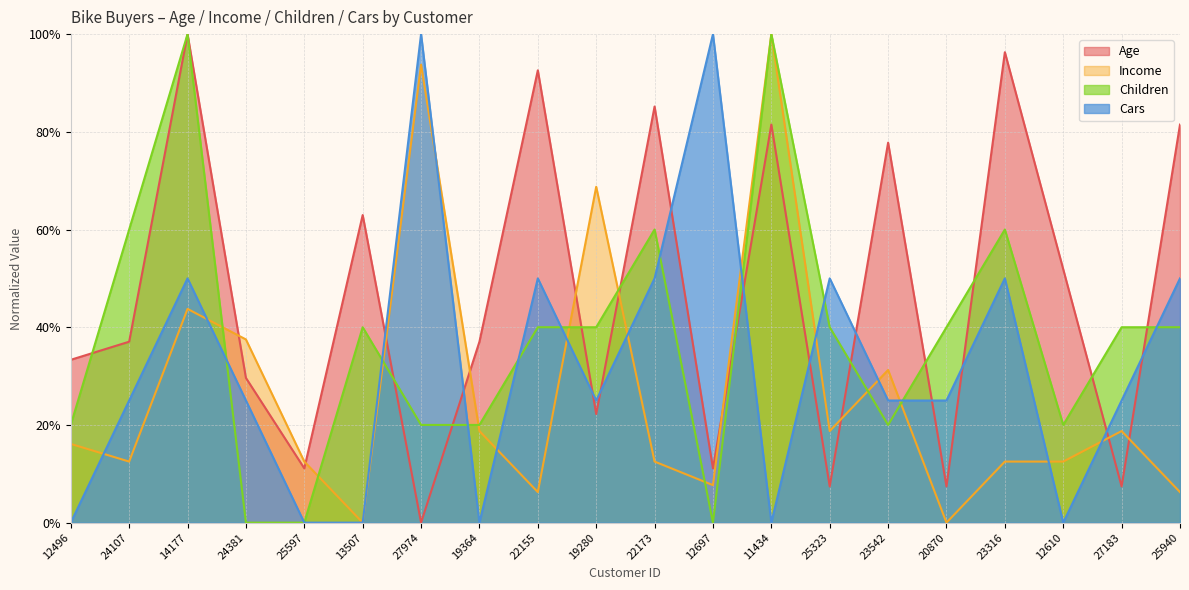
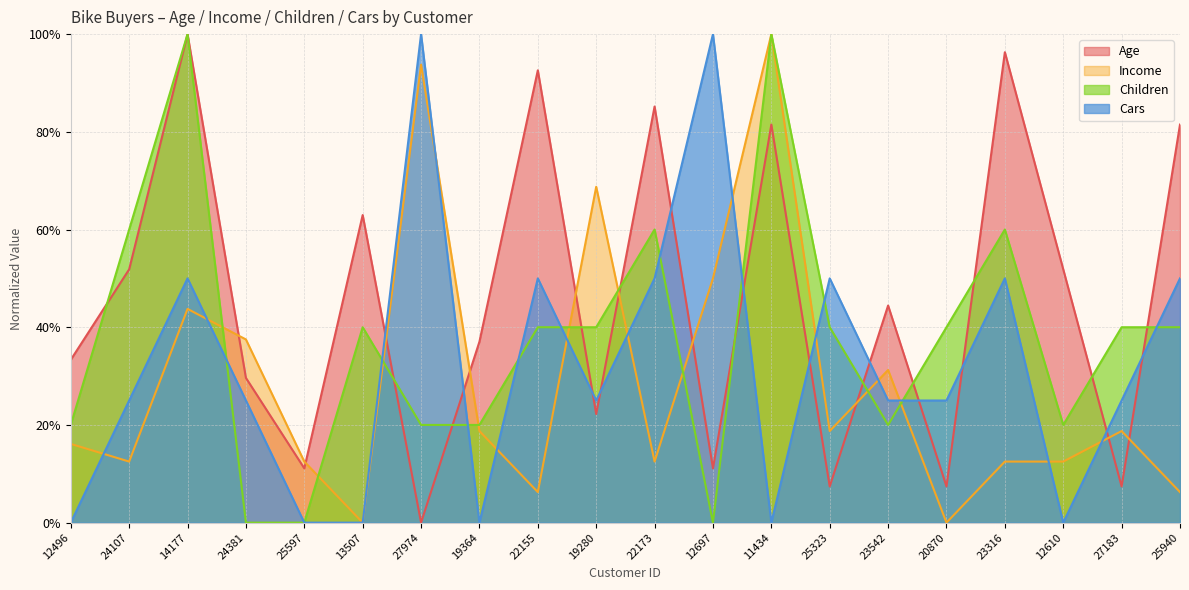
Age, 24107: 37% -> 52%
Income, 12697: 8% -> 50%
Age, 23542: 78% -> 44%
